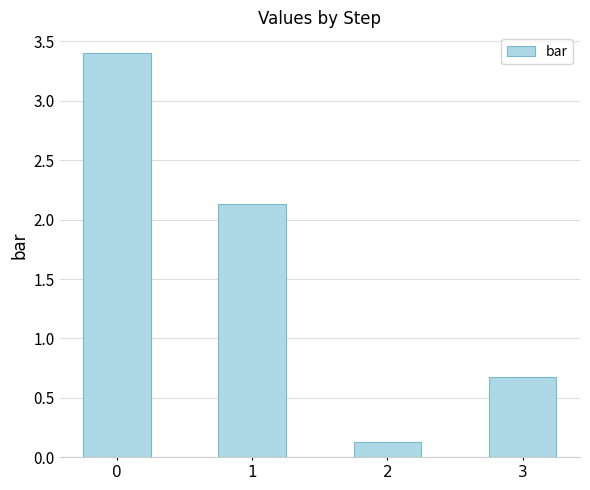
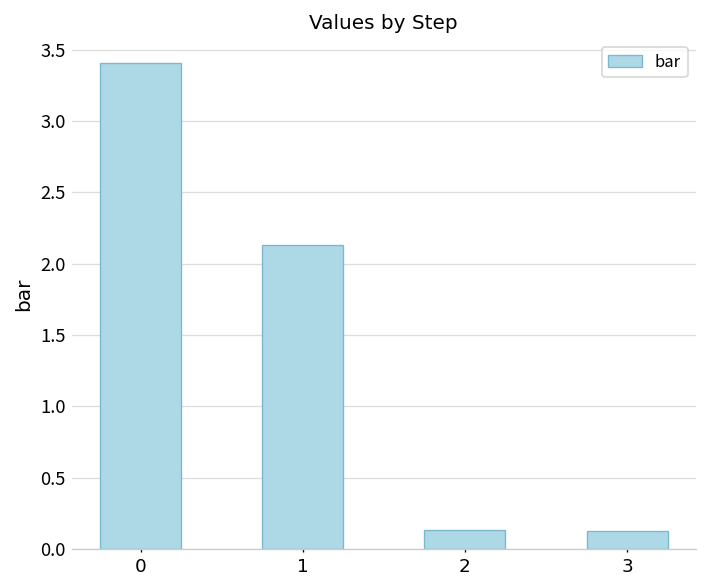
3: 0.68 -> 0.12
